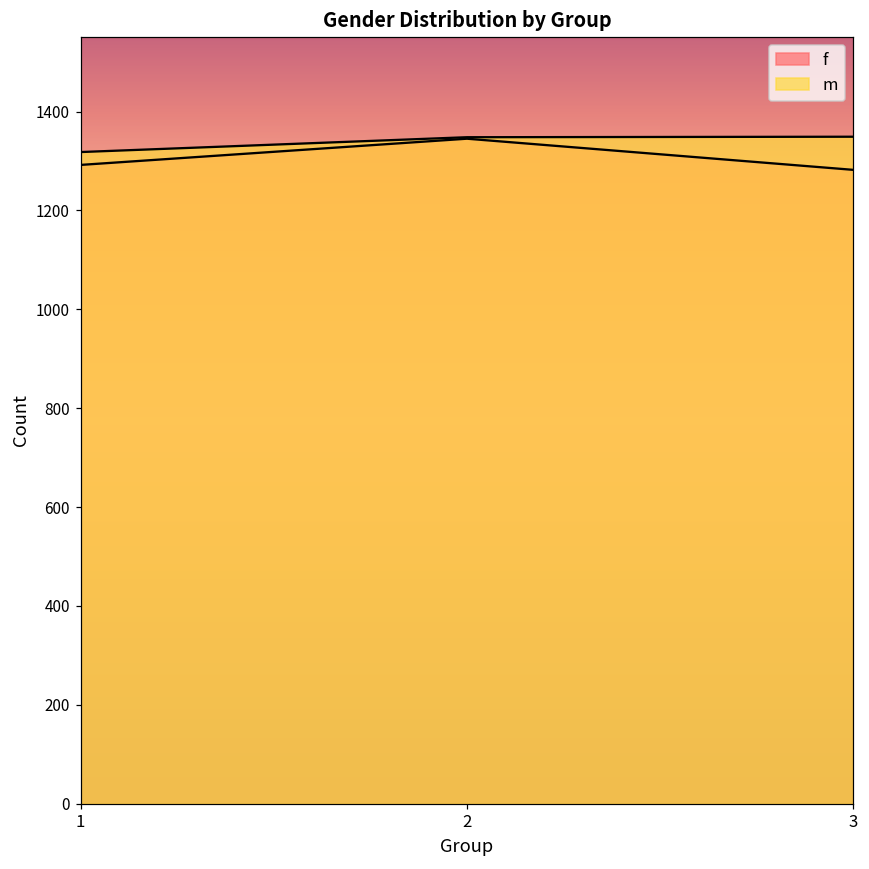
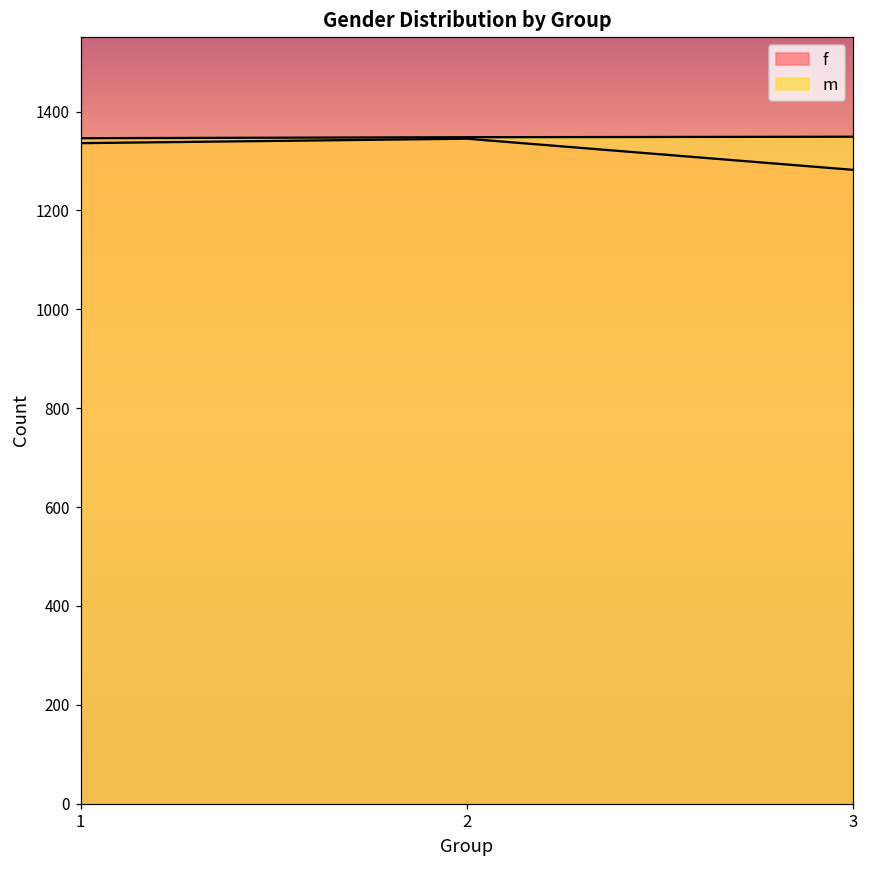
f, 1: 1290 -> 1340
m, 1: 1320 -> 1350
